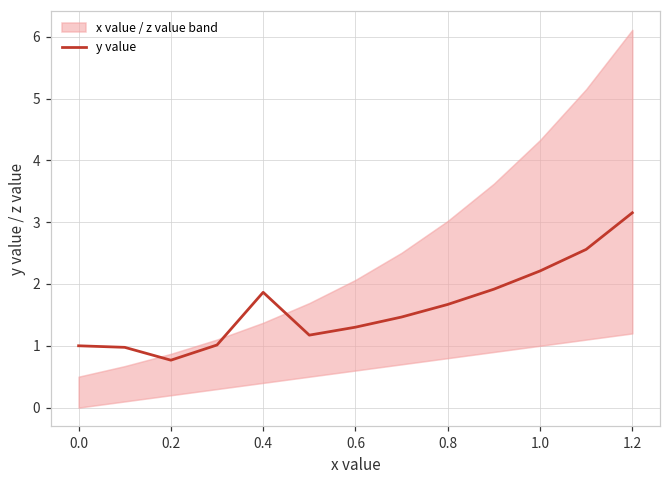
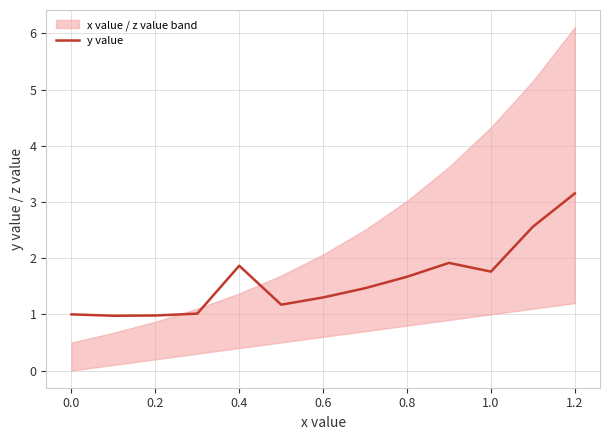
y value, 0.2: 0.8 -> 1.0
y value, 1.0: 2.2 -> 1.8
